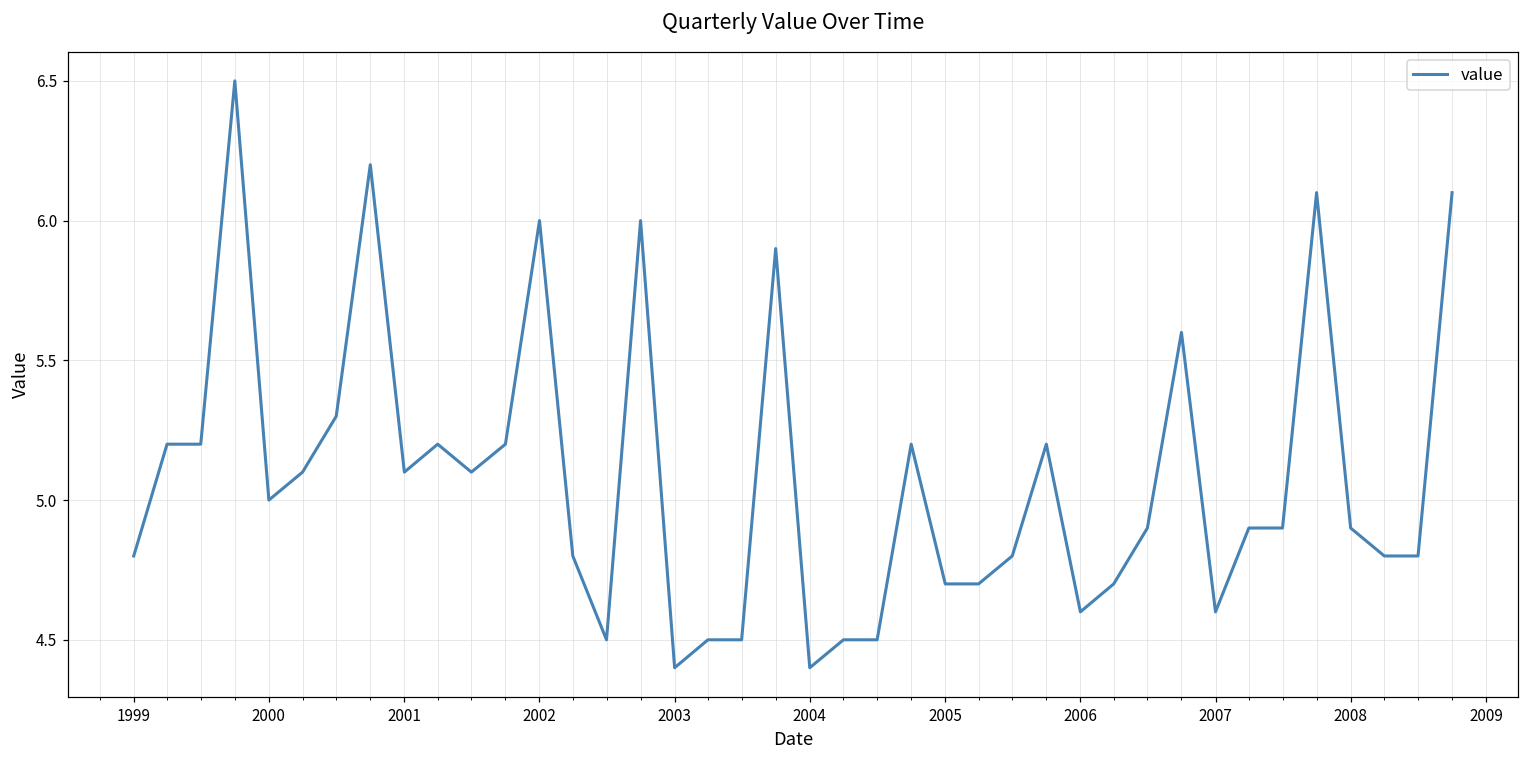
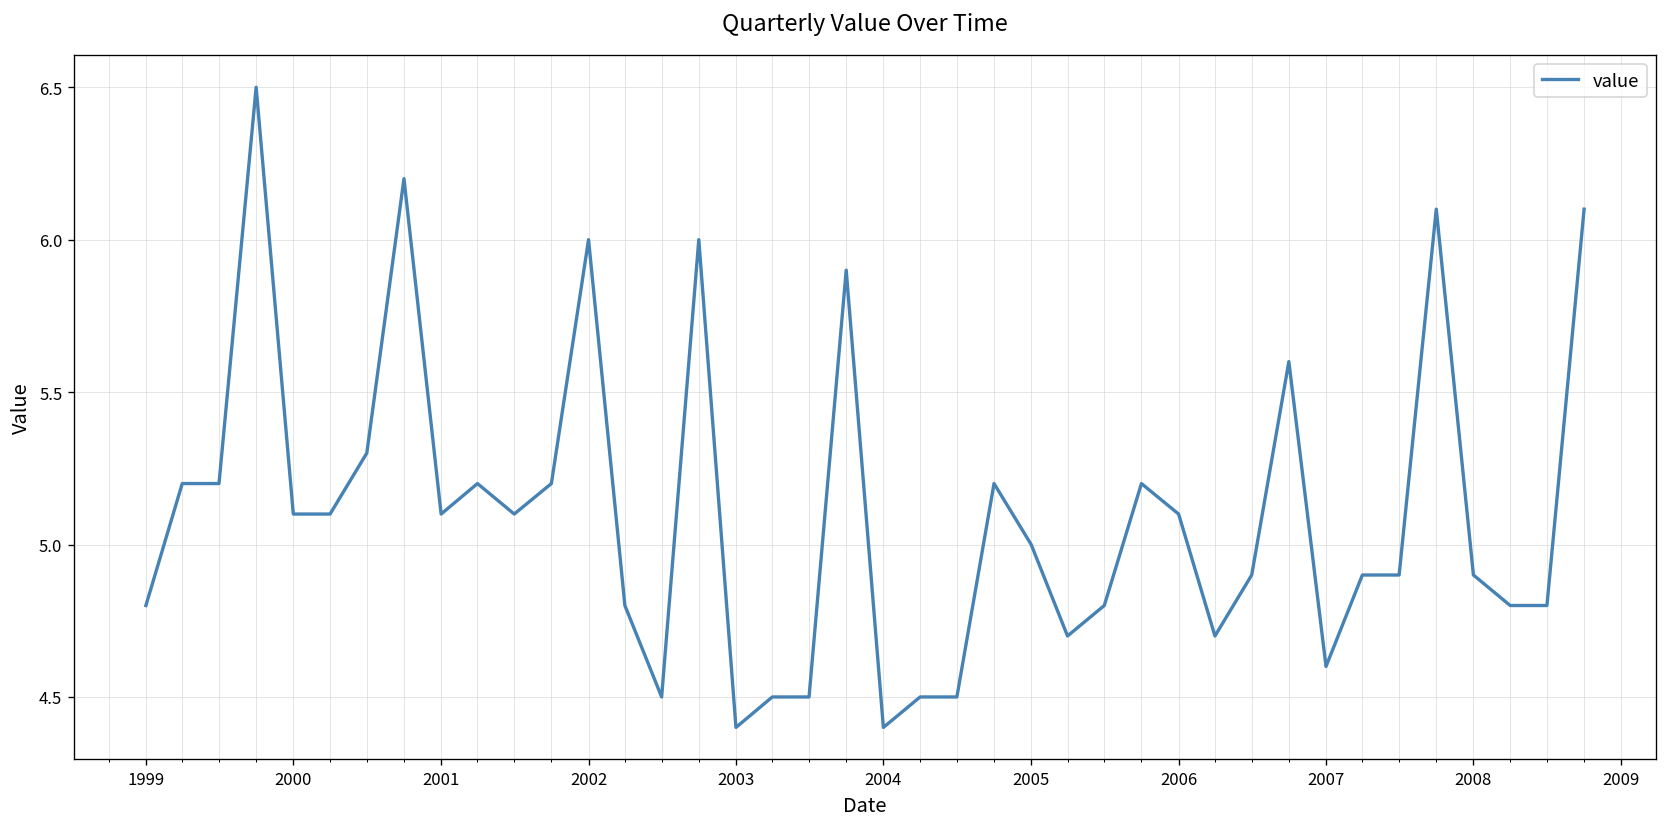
2000: 5.0 -> 5.1
2005: 4.7 -> 5.0
2006: 4.6 -> 5.1
